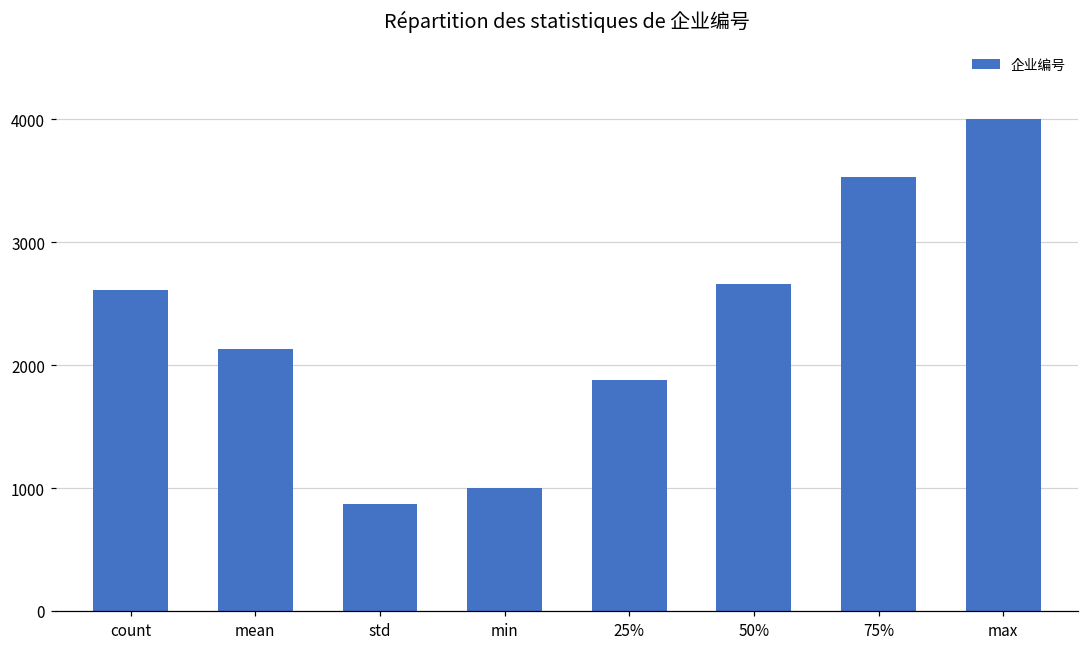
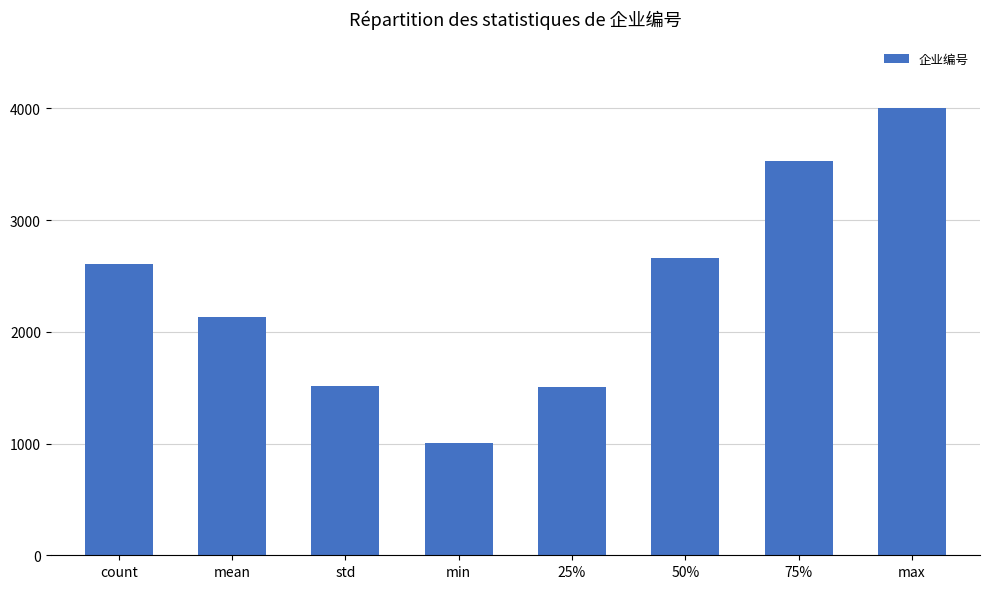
std: 870 -> 1520
25%: 1880 -> 1510
